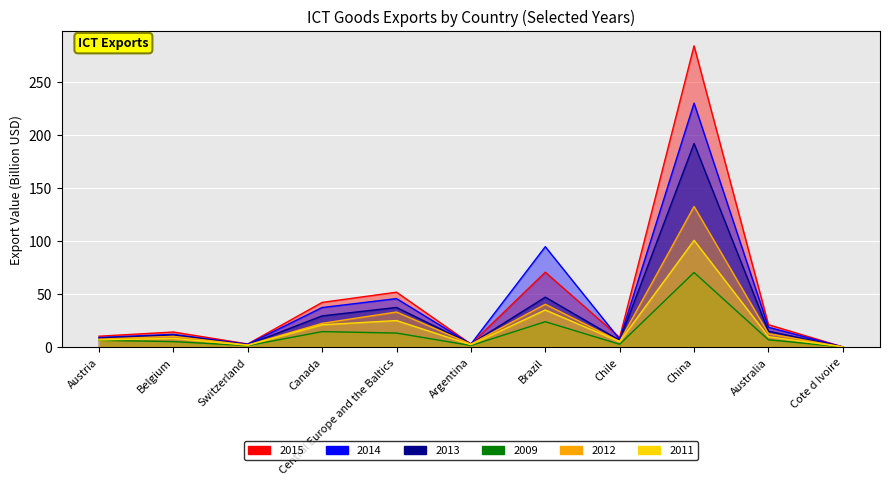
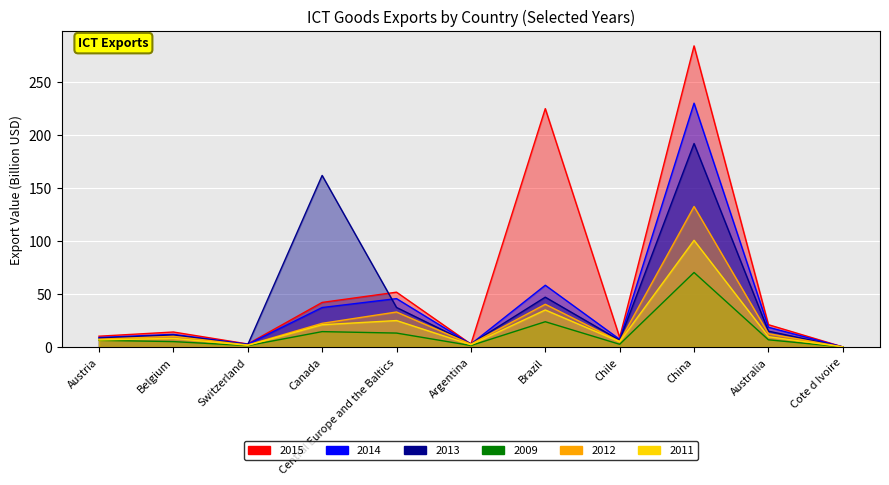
2013, Canada: 29 -> 162
2015, Brazil: 70 -> 225
2014, Brazil: 95 -> 58
